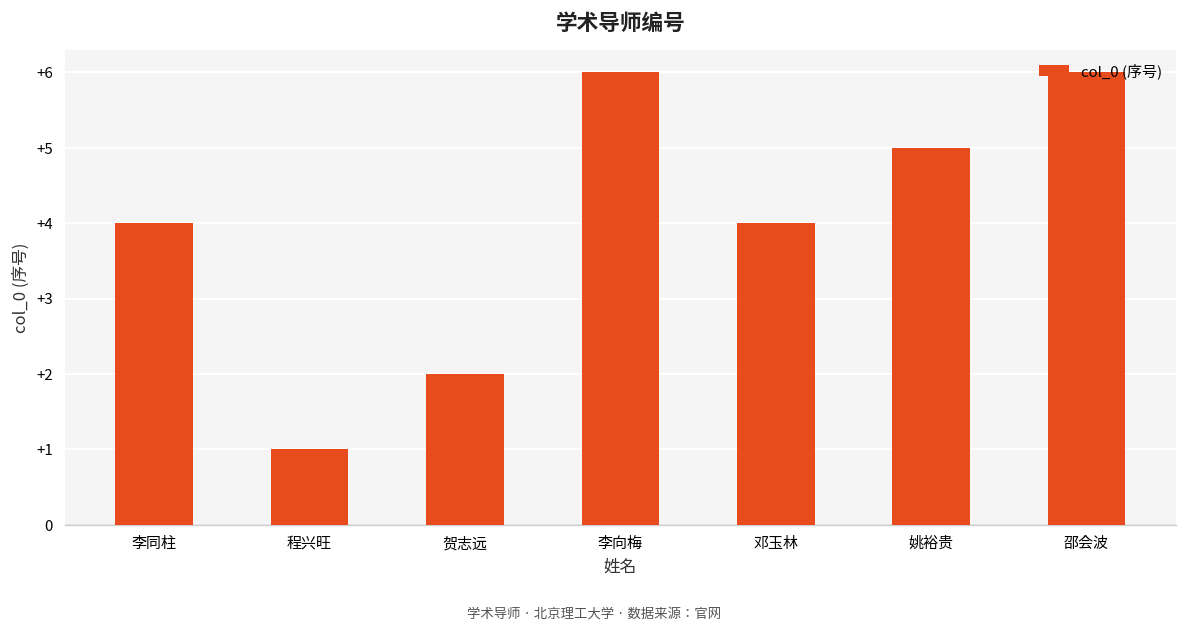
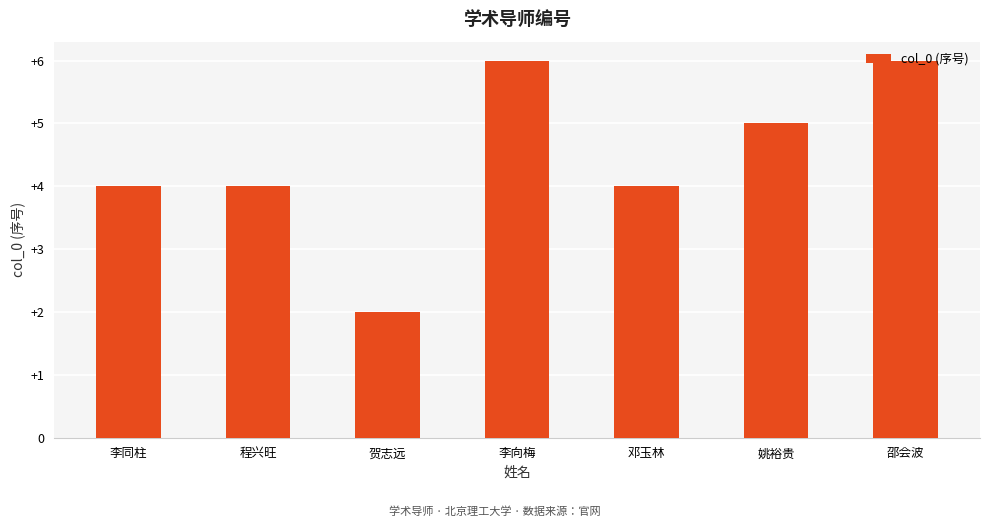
程兴旺: +1 -> +4
